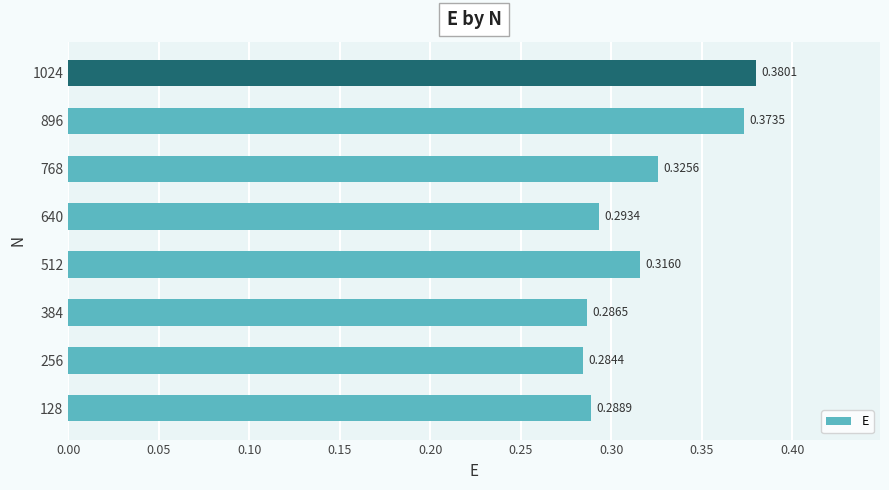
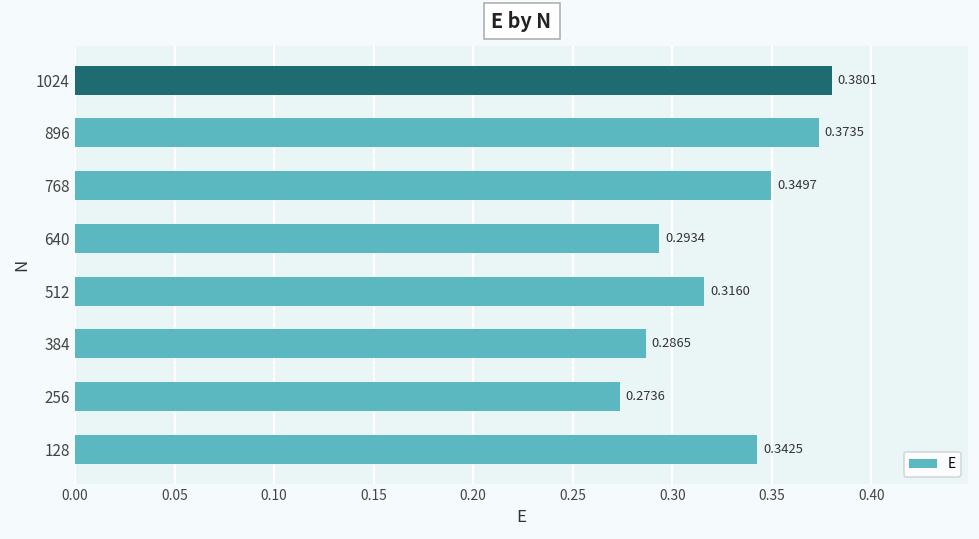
768: 0.3256 -> 0.3497
256: 0.2844 -> 0.2736
128: 0.2889 -> 0.3425
